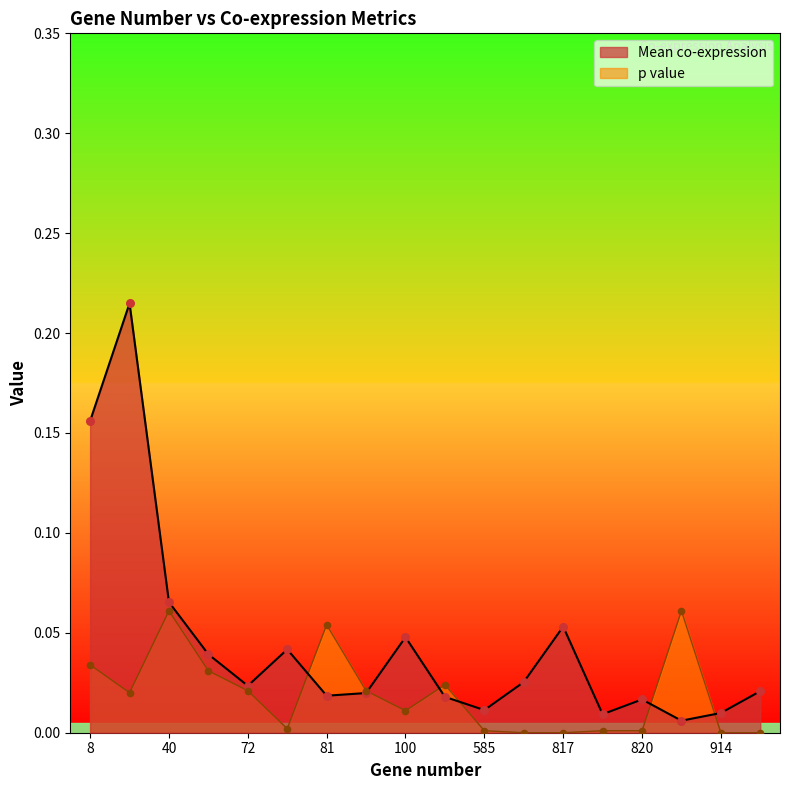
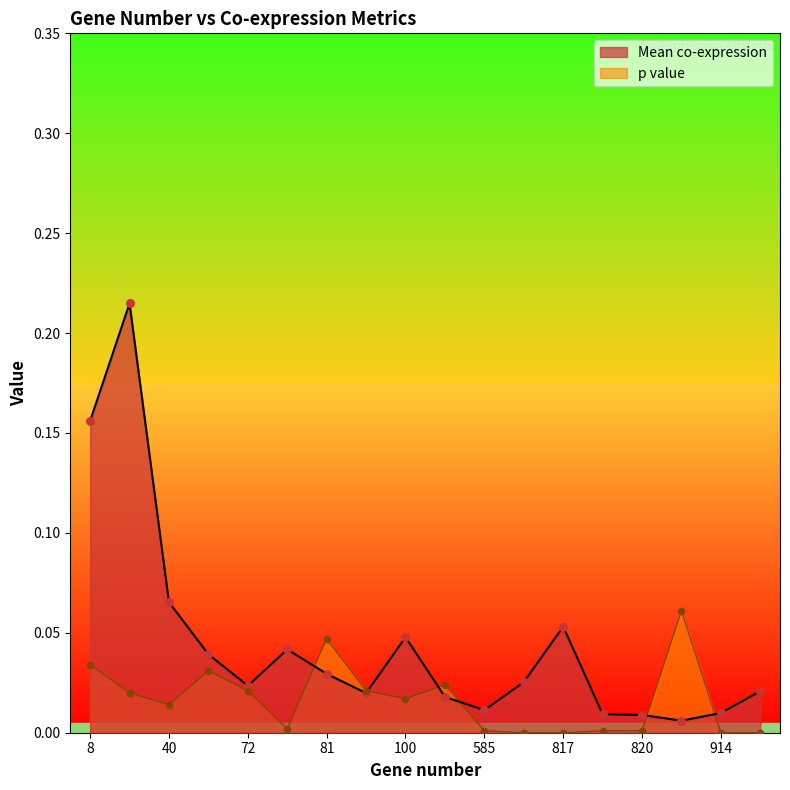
p value, 40: 0.061 -> 0.014
Mean co-expression, 81: 0.019 -> 0.029
p value, 81: 0.054 -> 0.047
p value, 100: 0.011 -> 0.017
Mean co-expression, 820: 0.017 -> 0.009
